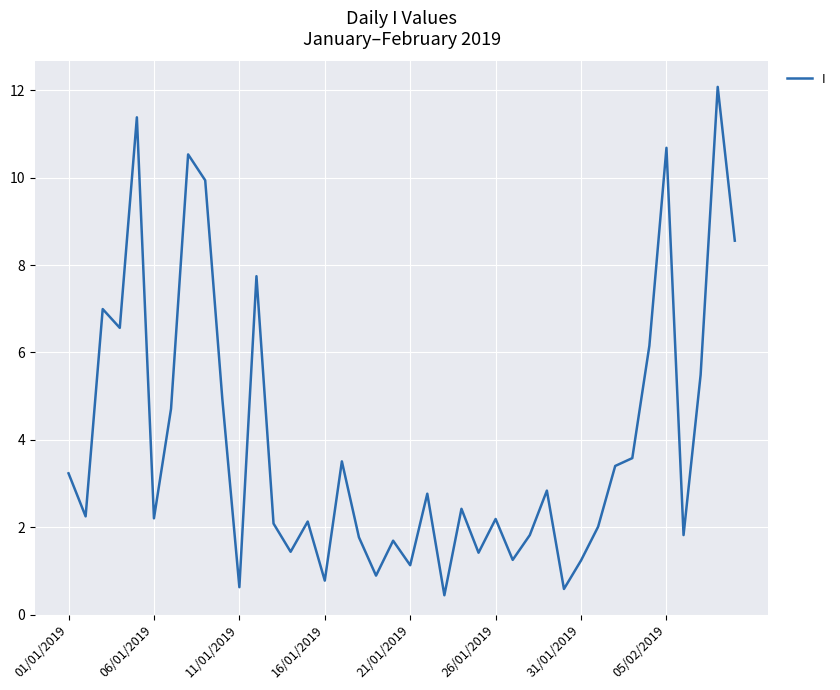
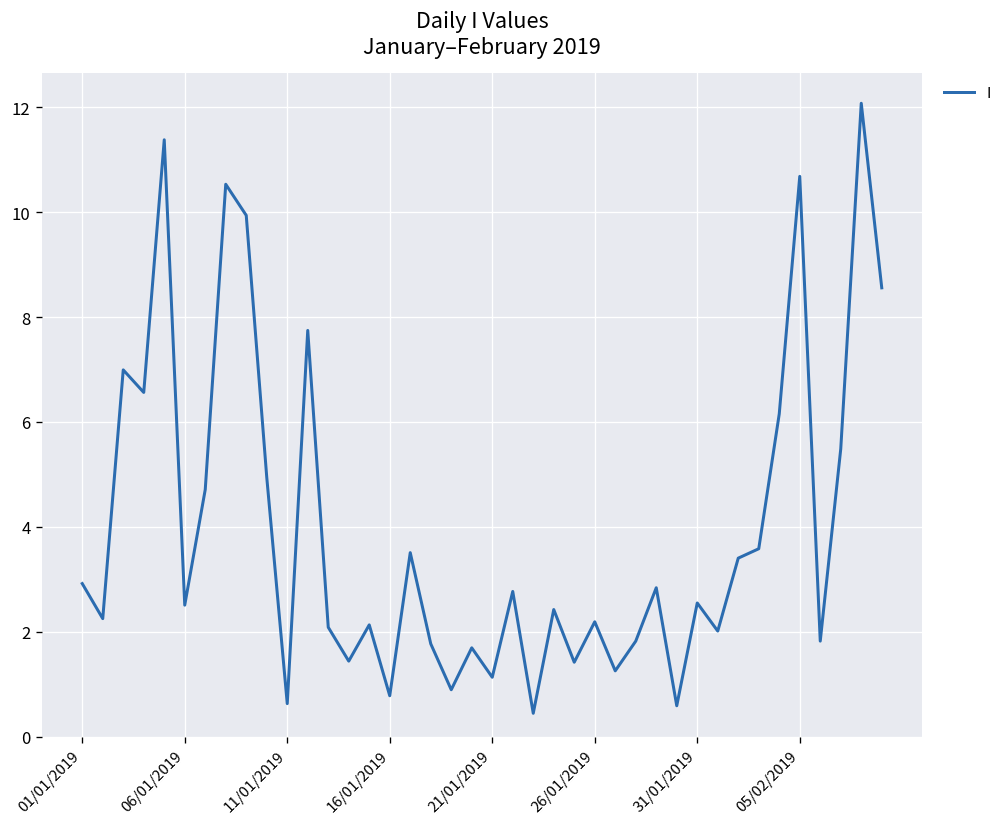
01/01/2019: 3.2 -> 2.9
06/01/2019: 2.2 -> 2.5
31/01/2019: 1.2 -> 2.5
